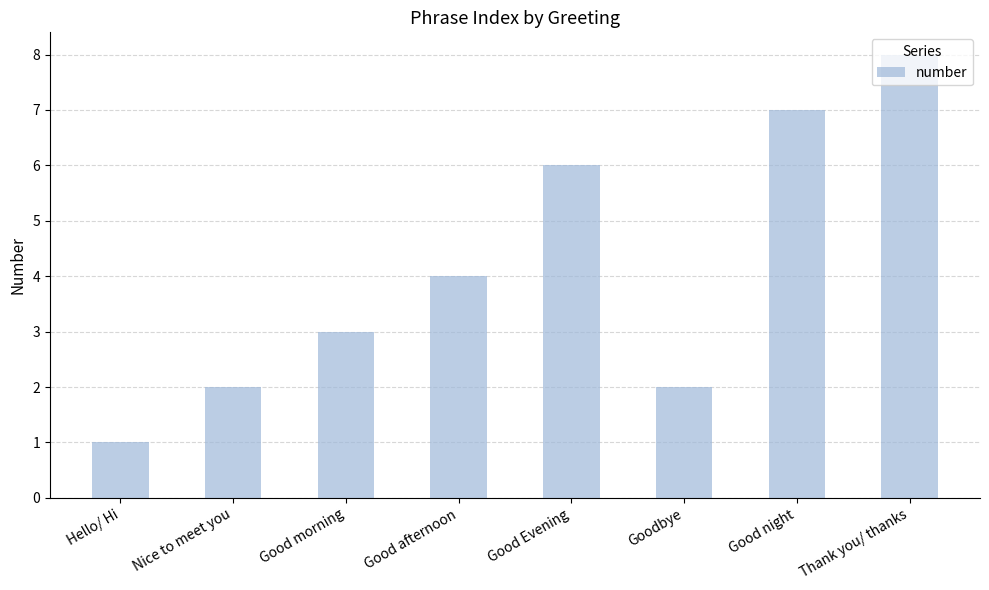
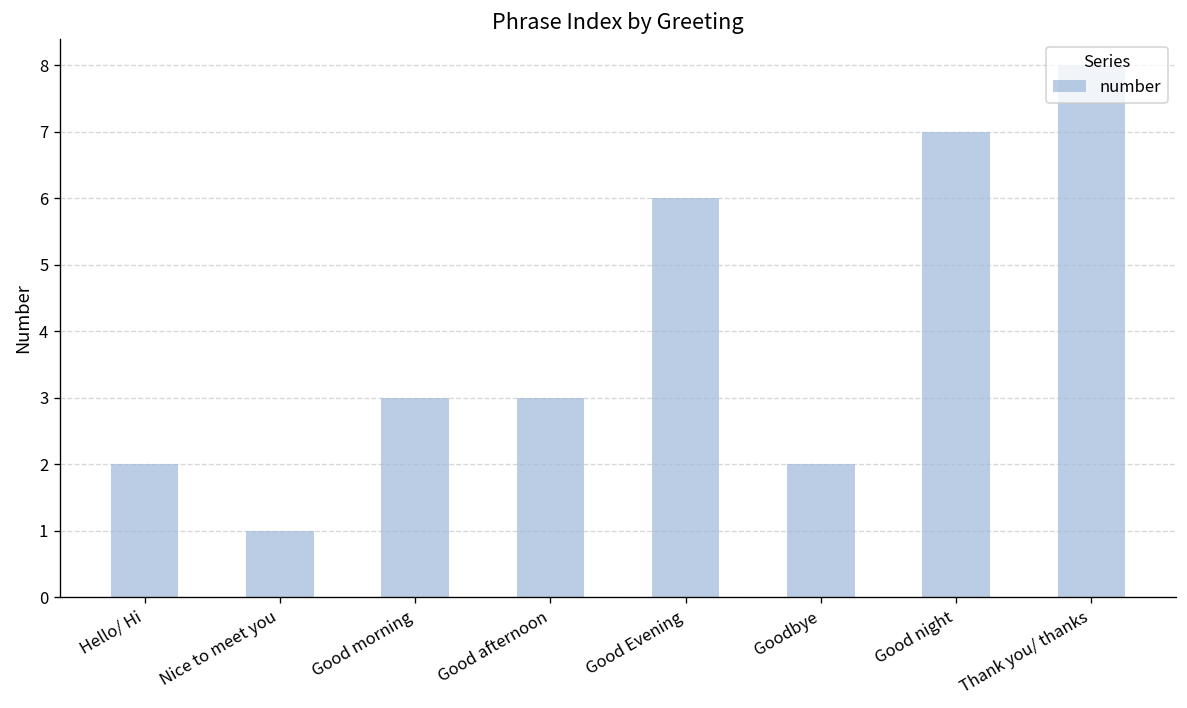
Hello/ Hi: 1 -> 2
Nice to meet you: 2 -> 1
Good afternoon: 4 -> 3
